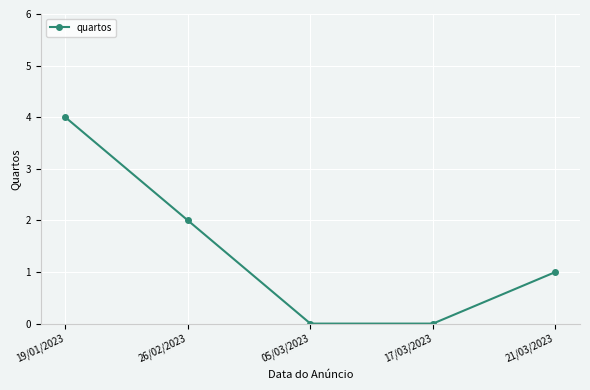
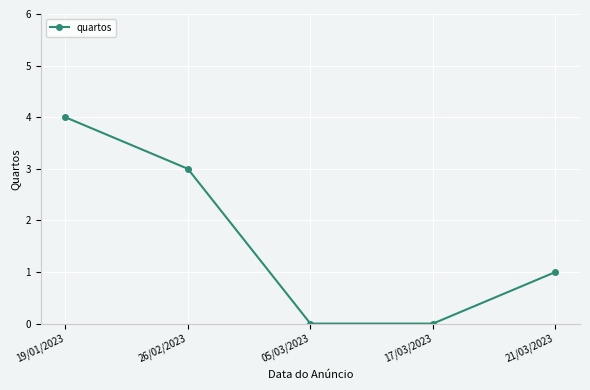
26/02/2023: 2 -> 3
